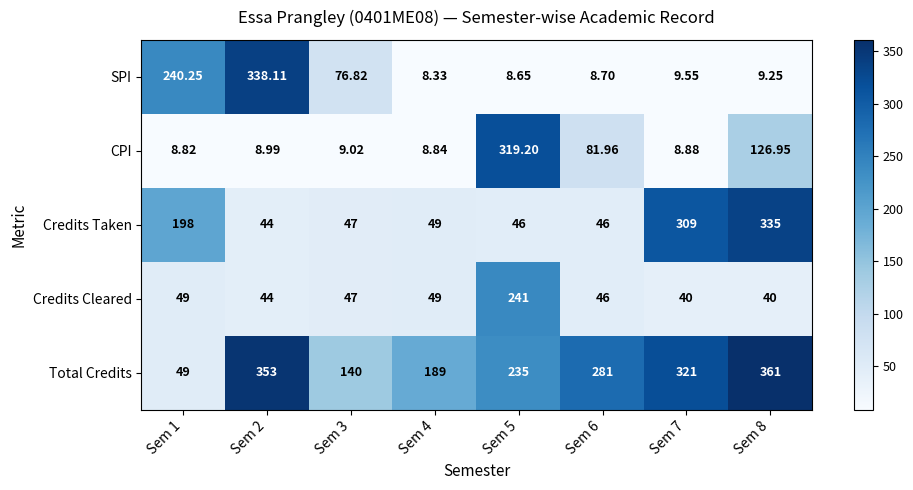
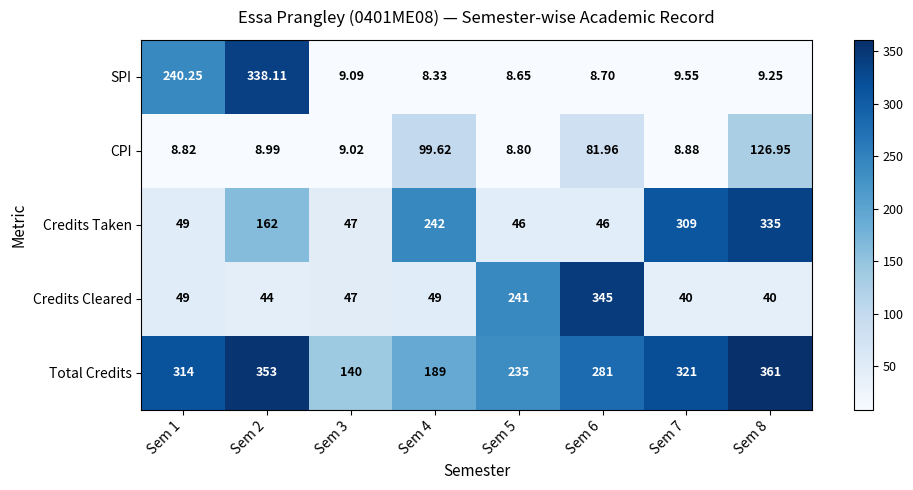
SPI, Sem 3: 76.82 -> 9.09
CPI, Sem 4: 8.84 -> 99.62
CPI, Sem 5: 319.20 -> 8.80
Credits Taken, Sem 1: 198 -> 49
Credits Taken, Sem 2: 44 -> 162
Credits Taken, Sem 4: 49 -> 242
Credits Cleared, Sem 6: 46 -> 345
Total Credits, Sem 1: 49 -> 314
